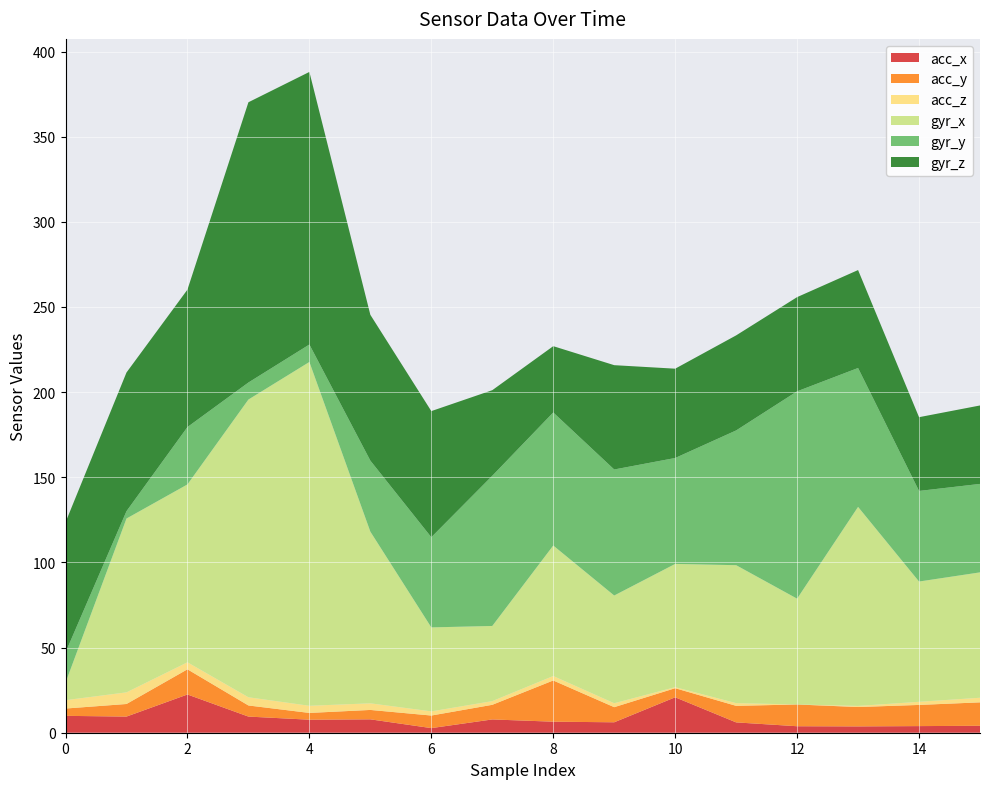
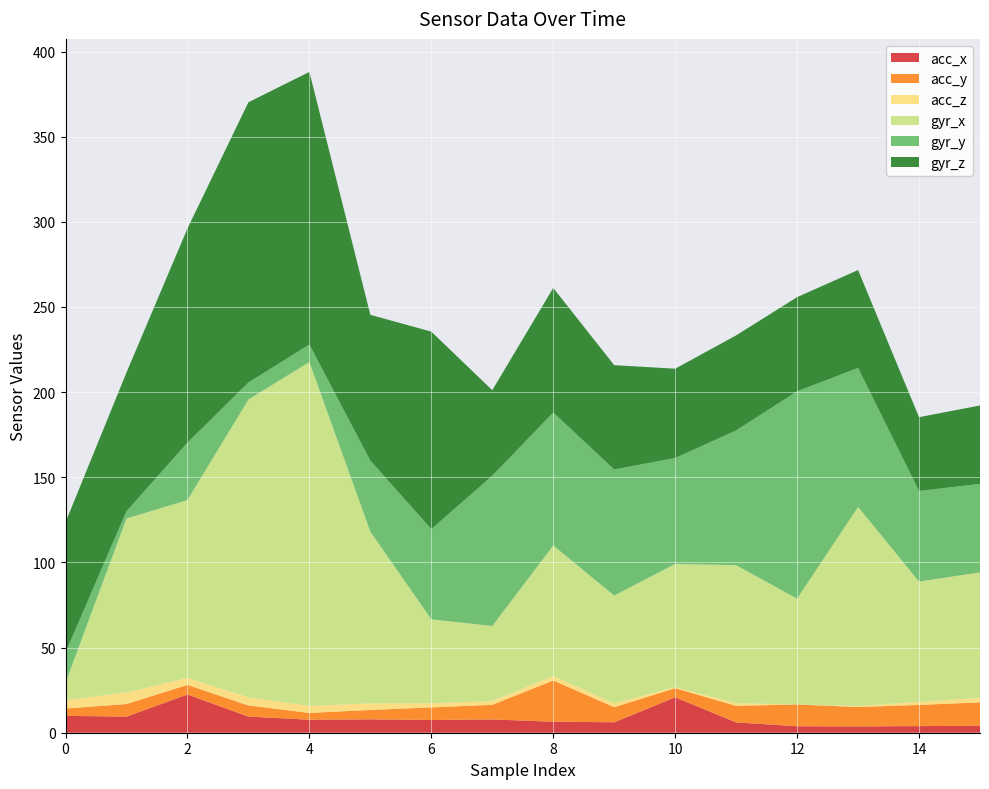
acc_y, 2: 15 -> 6
gyr_z, 2: 81 -> 126
acc_x, 6: 3 -> 7
gyr_z, 6: 74 -> 116
gyr_z, 8: 39 -> 73
